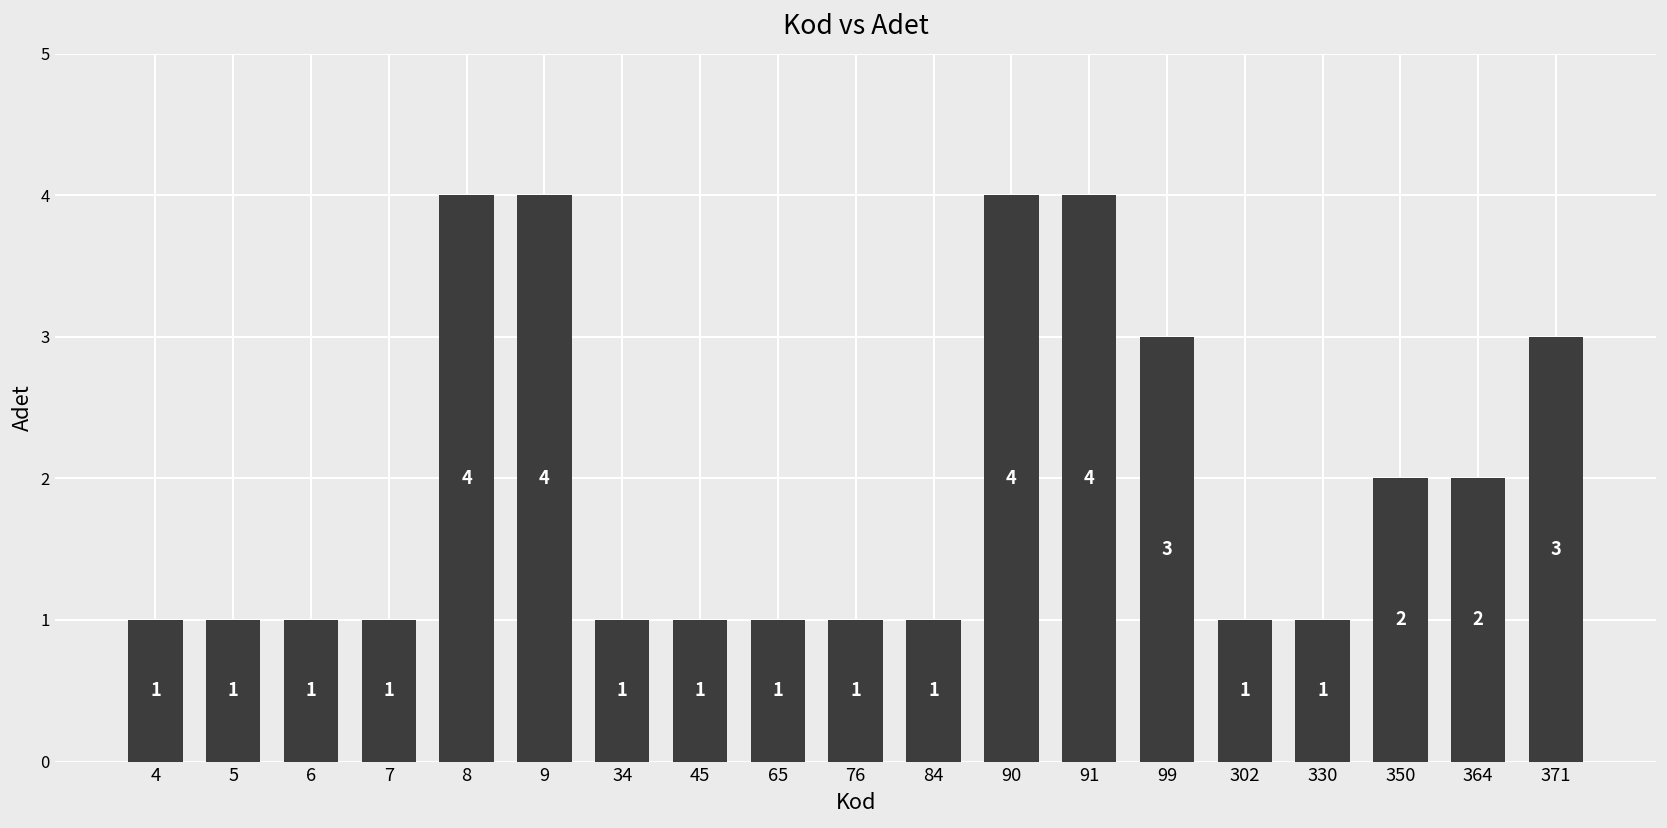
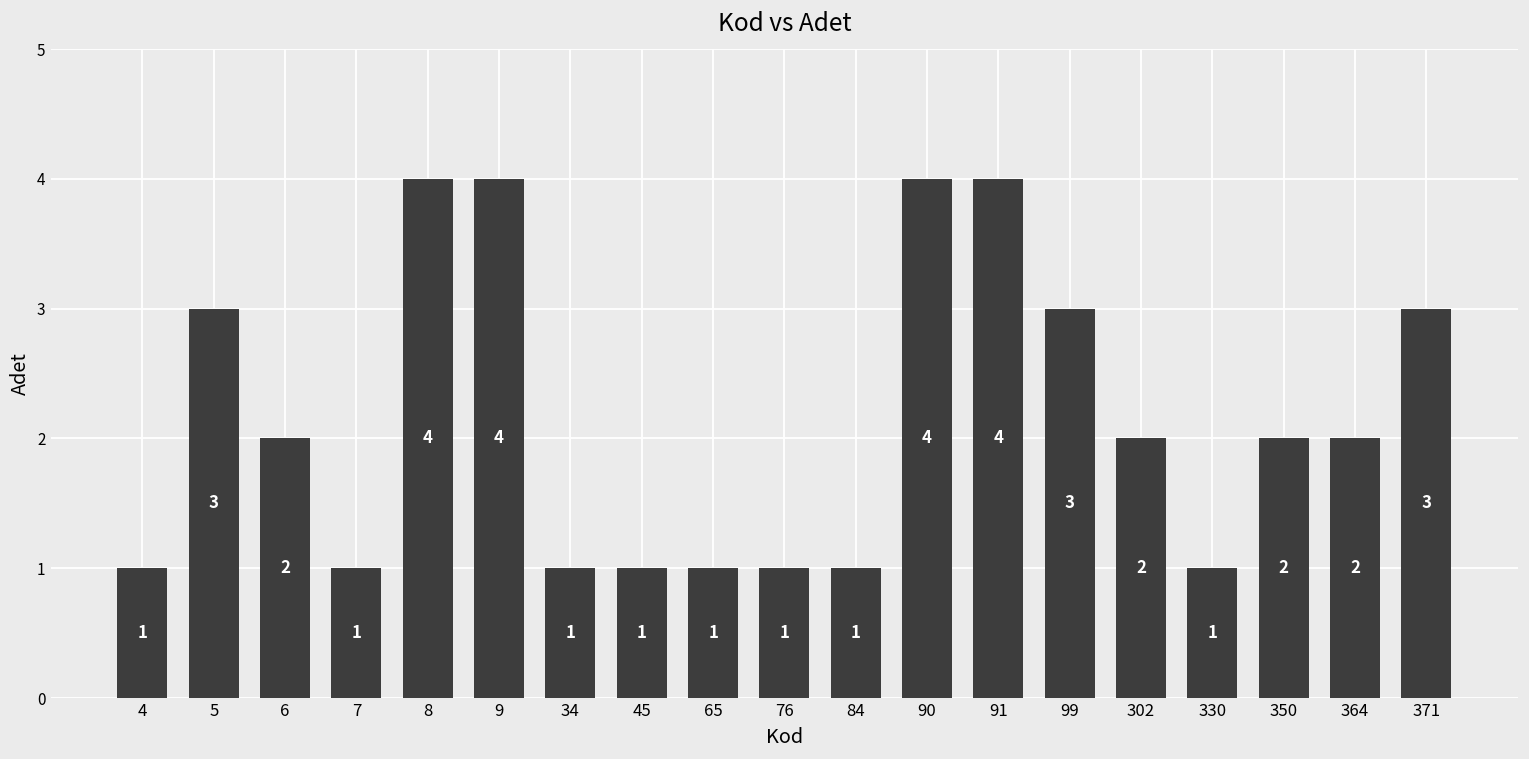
5: 1 -> 3
6: 1 -> 2
302: 1 -> 2
